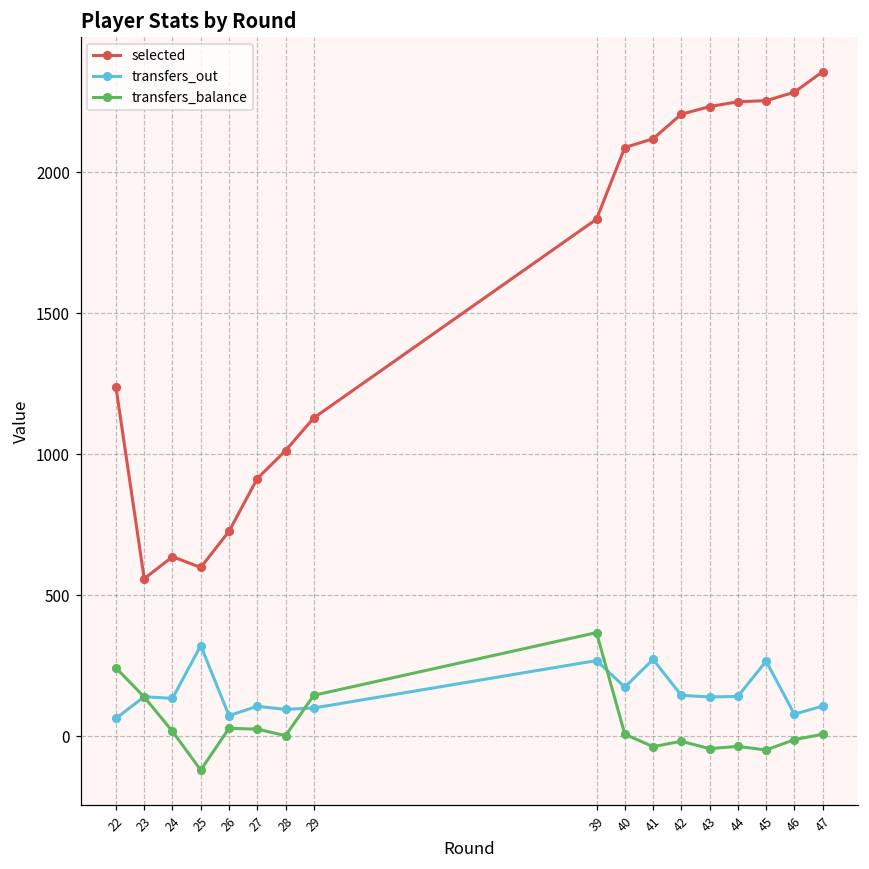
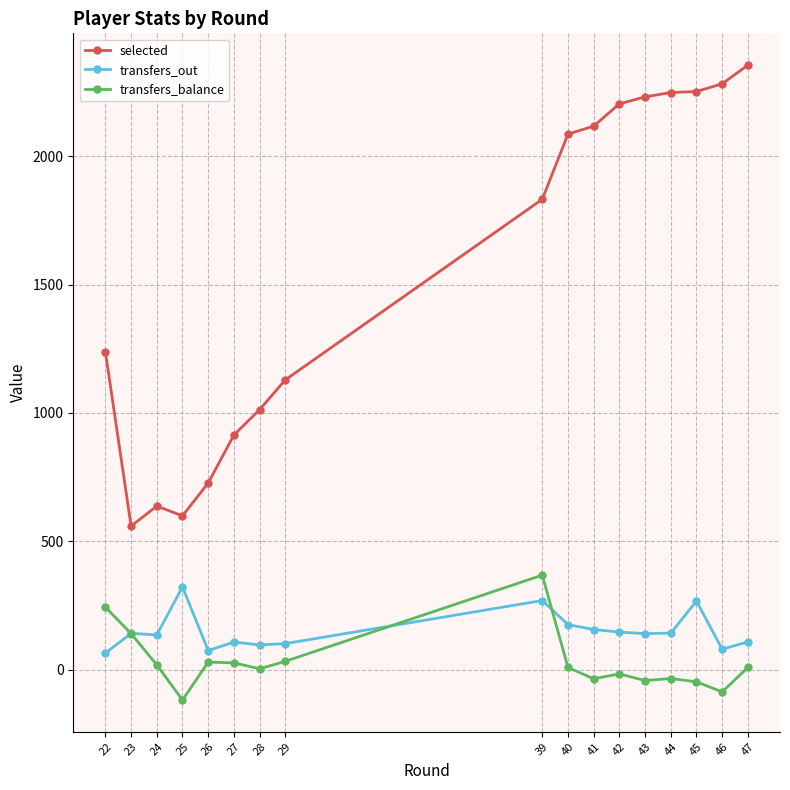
transfers_balance, 29: 150 -> 30
transfers_out, 41: 270 -> 160
transfers_balance, 46: -10 -> -90
